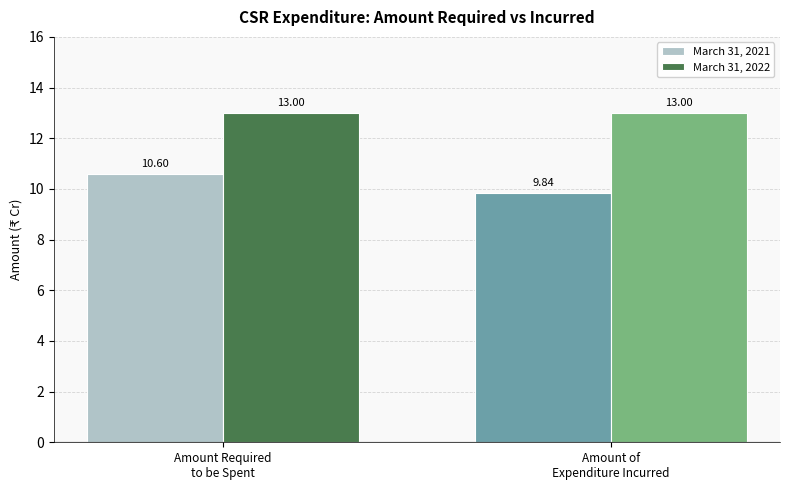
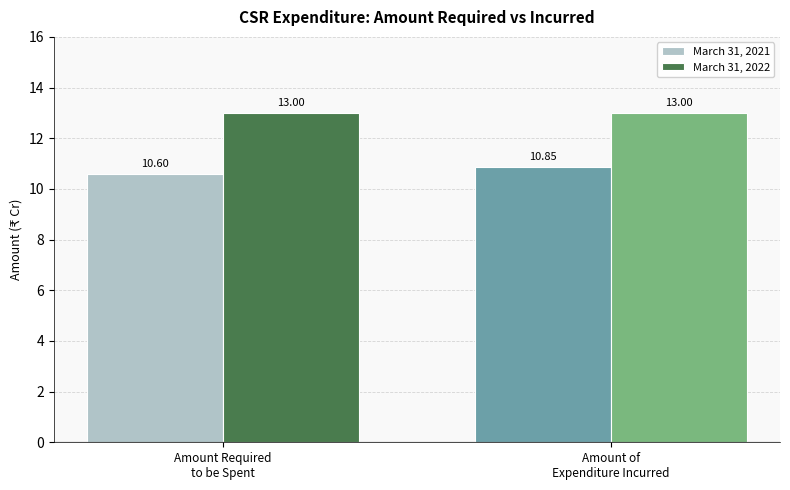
March 31, 2021, Amount of Expenditure Incurred: 9.84 -> 10.85
